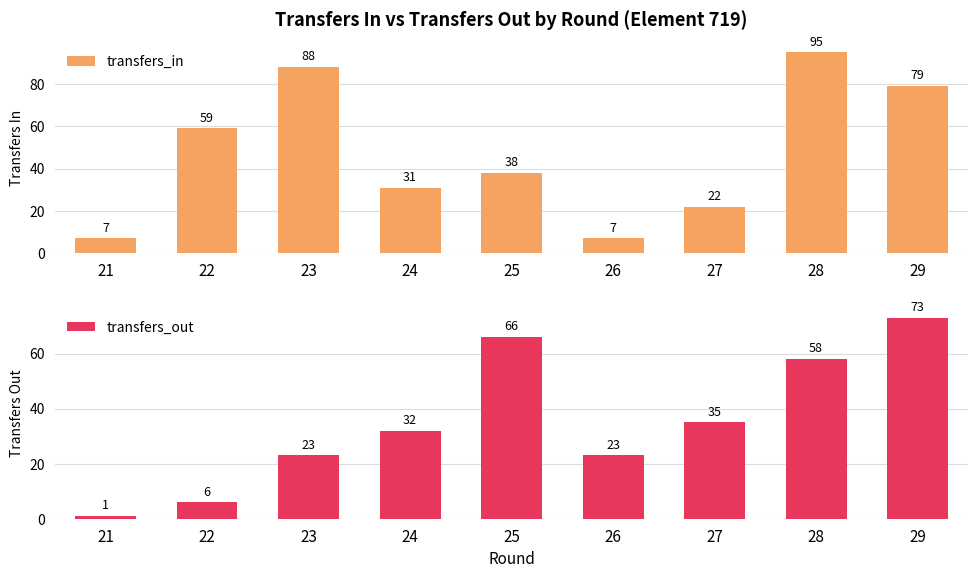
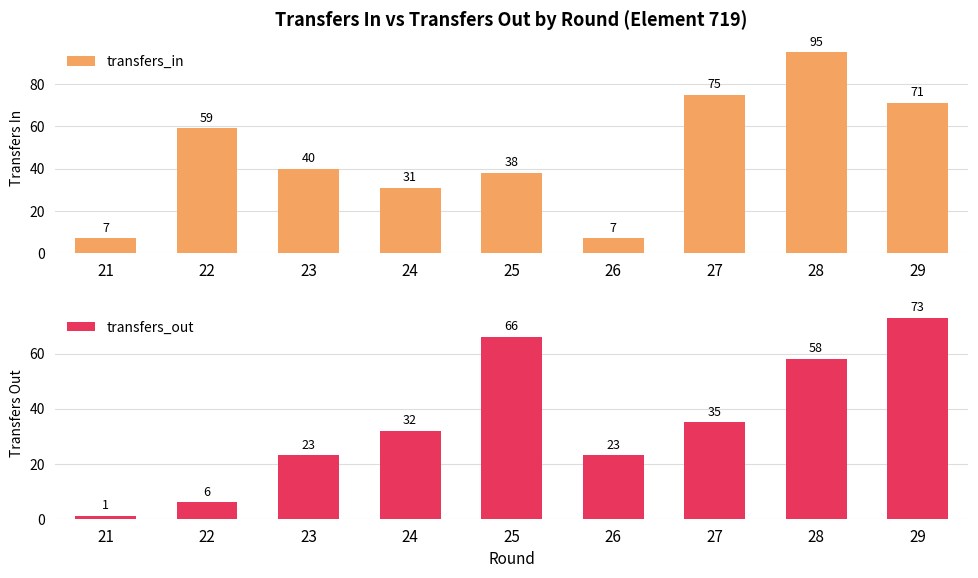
Transfers In vs Transfers Out by Round (Element 719), 23: 88 -> 40
Transfers In vs Transfers Out by Round (Element 719), 27: 22 -> 75
Transfers In vs Transfers Out by Round (Element 719), 29: 79 -> 71
